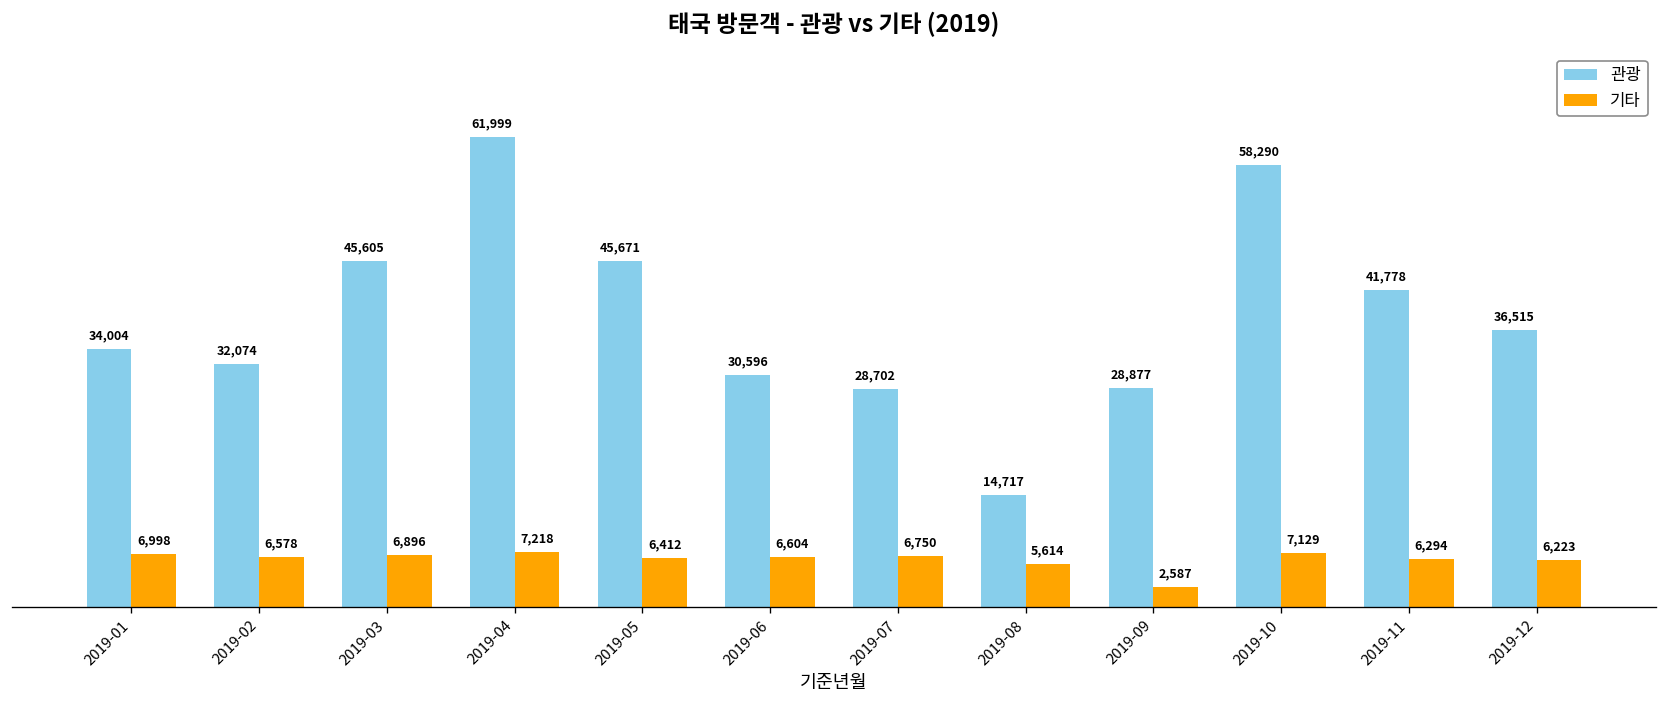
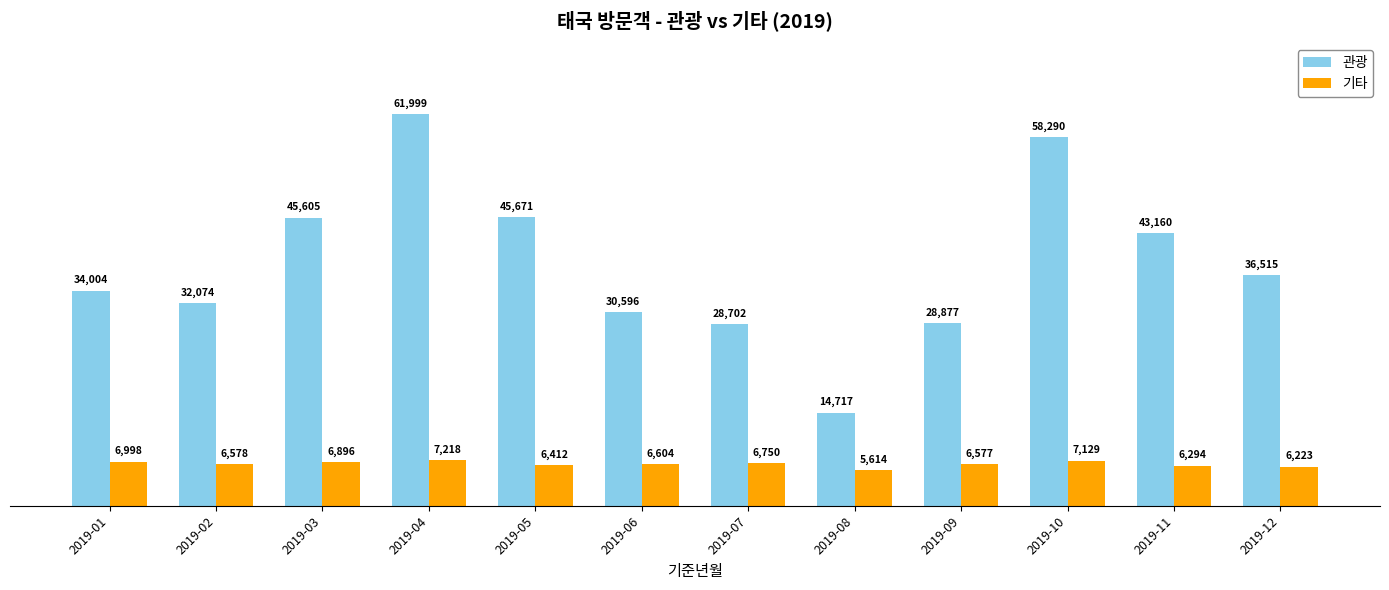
기타, 2019-09: 2,587 -> 6,577
관광, 2019-11: 41,778 -> 43,160
